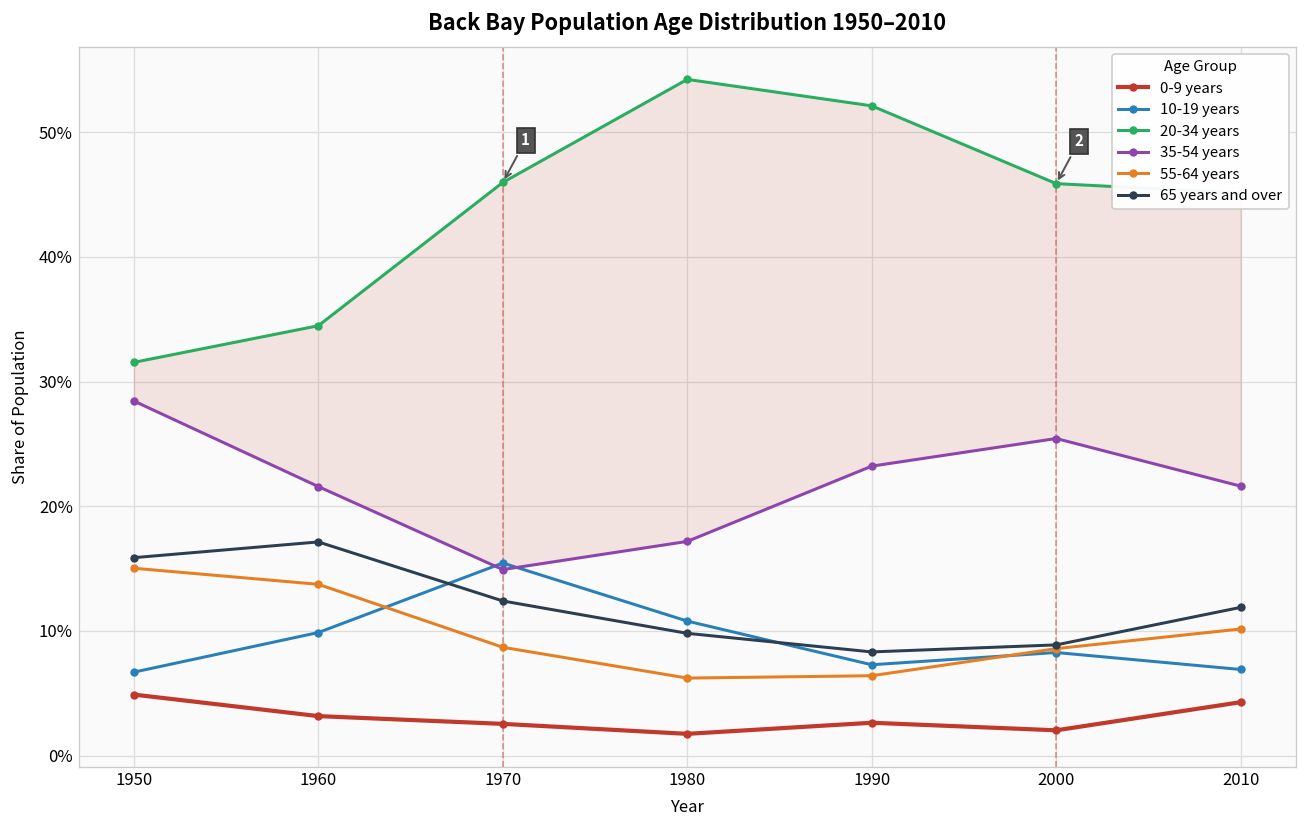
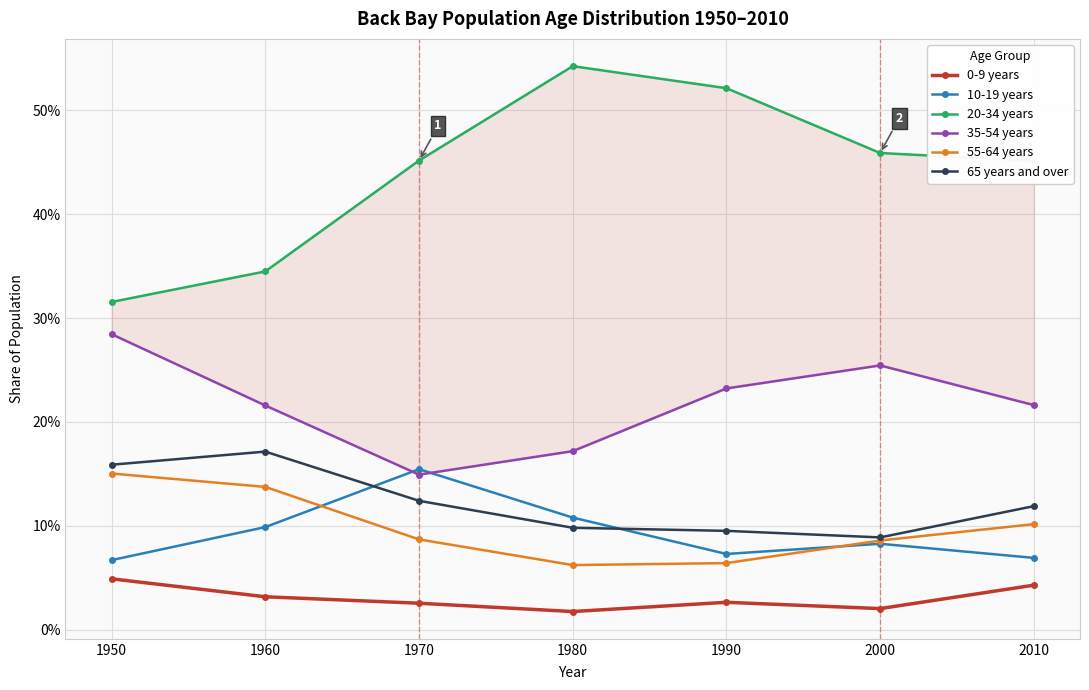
20-34 years, 1970: 46.0% -> 45.2%
65 years and over, 1990: 8.3% -> 9.5%
